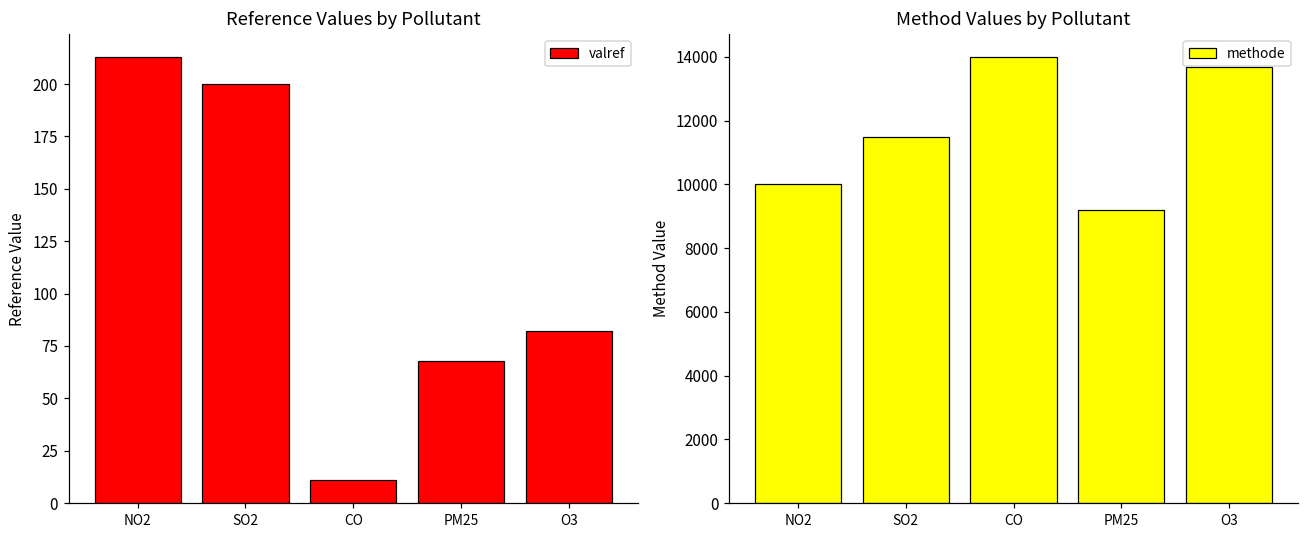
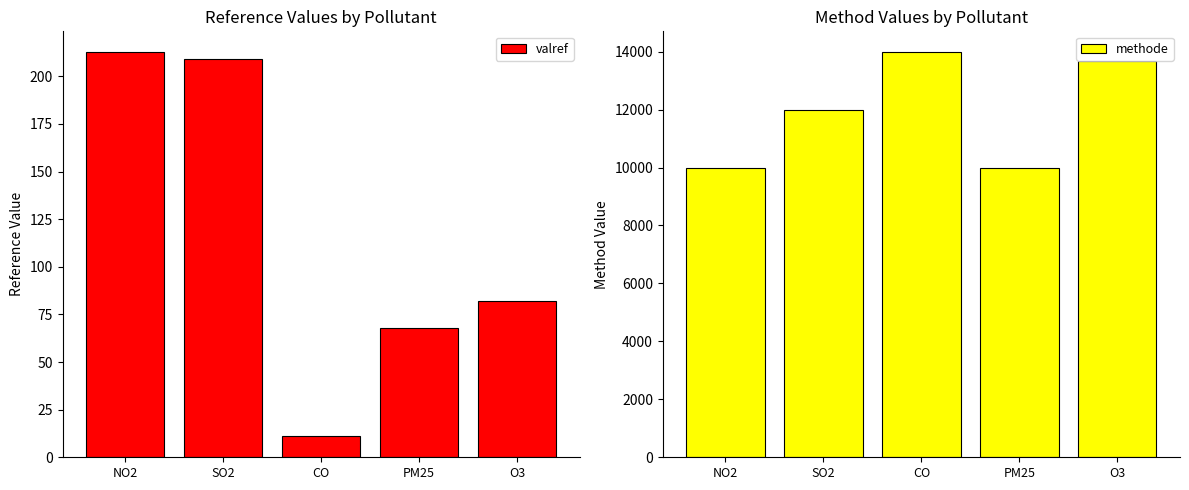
Reference Values by Pollutant, SO2: 200 -> 209
Method Values by Pollutant, SO2: 11500 -> 12000
Method Values by Pollutant, PM25: 9200 -> 10000
